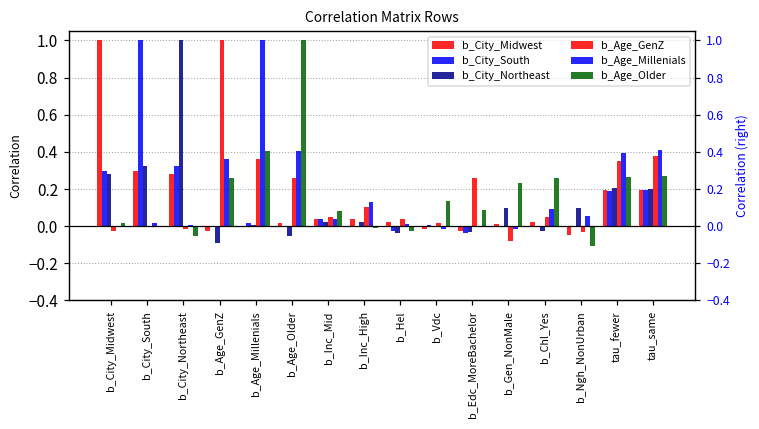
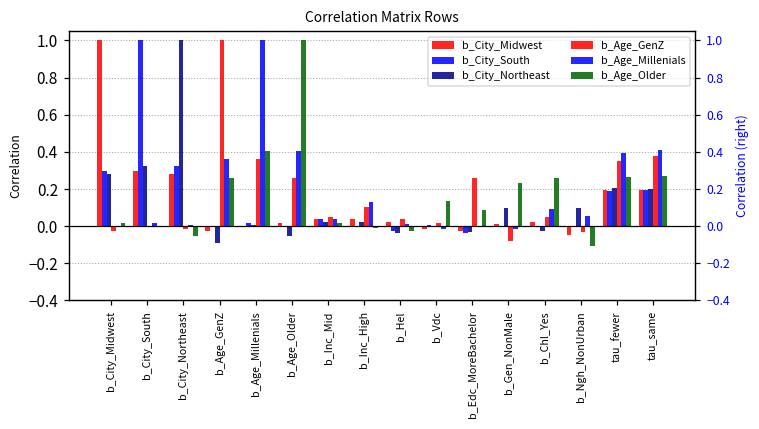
b_Age_Older, b_Inc_Mid: 0.08 -> 0.02
